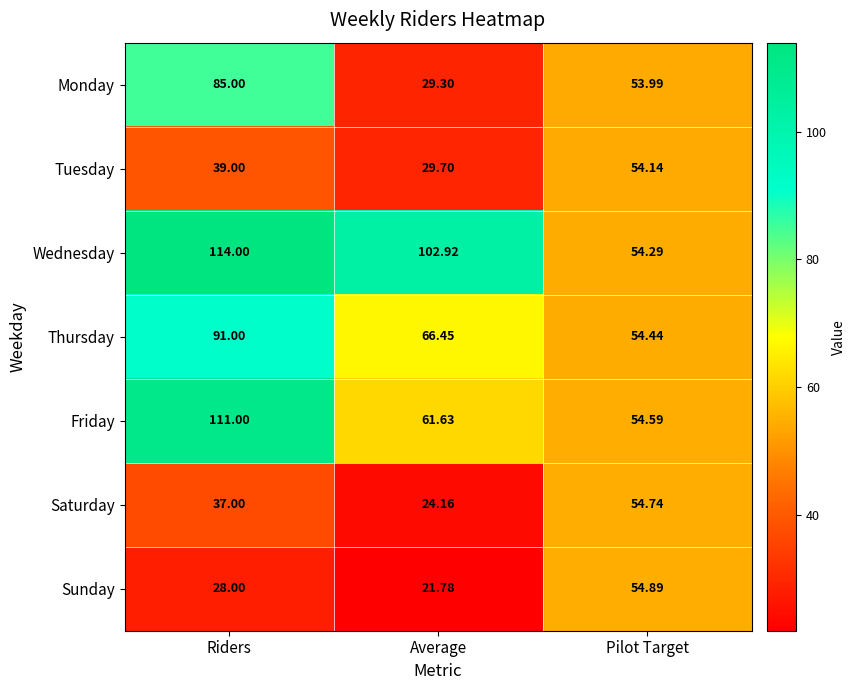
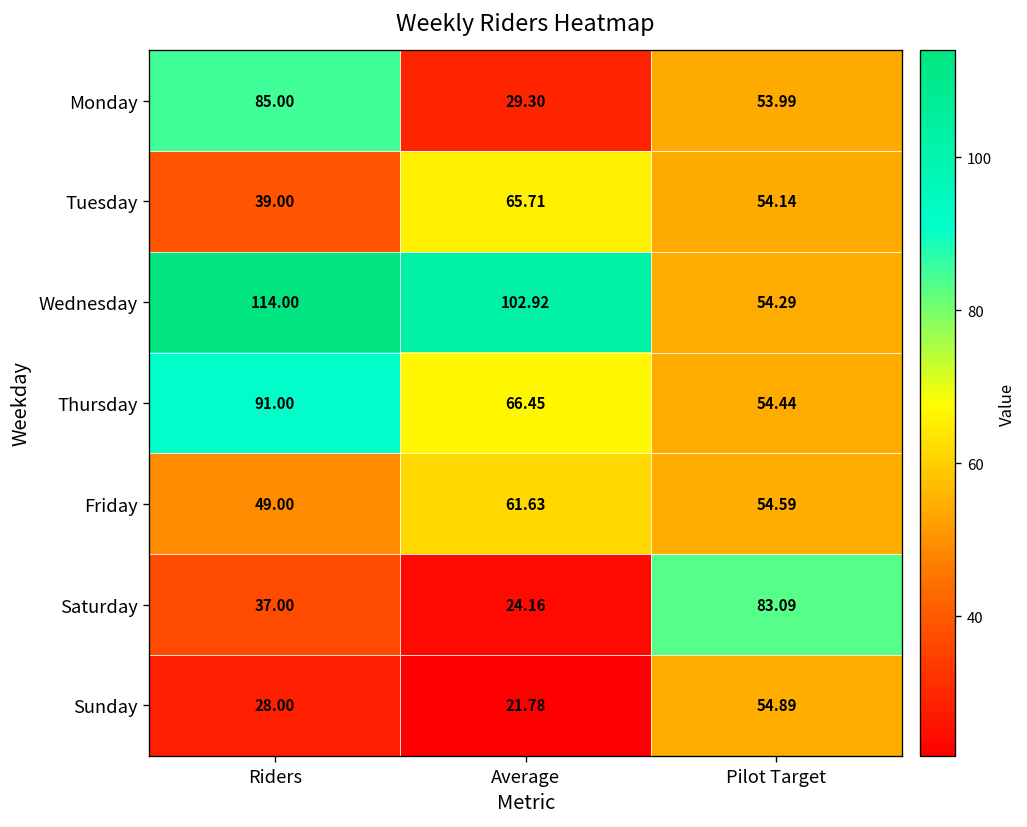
Tuesday, Average: 29.70 -> 65.71
Friday, Riders: 111.00 -> 49.00
Saturday, Pilot Target: 54.74 -> 83.09
